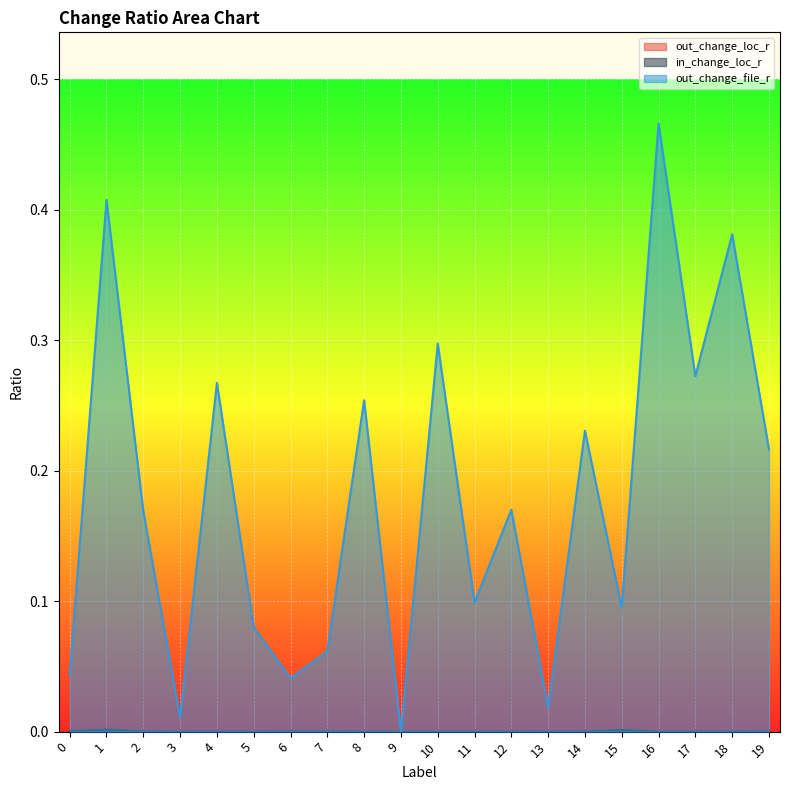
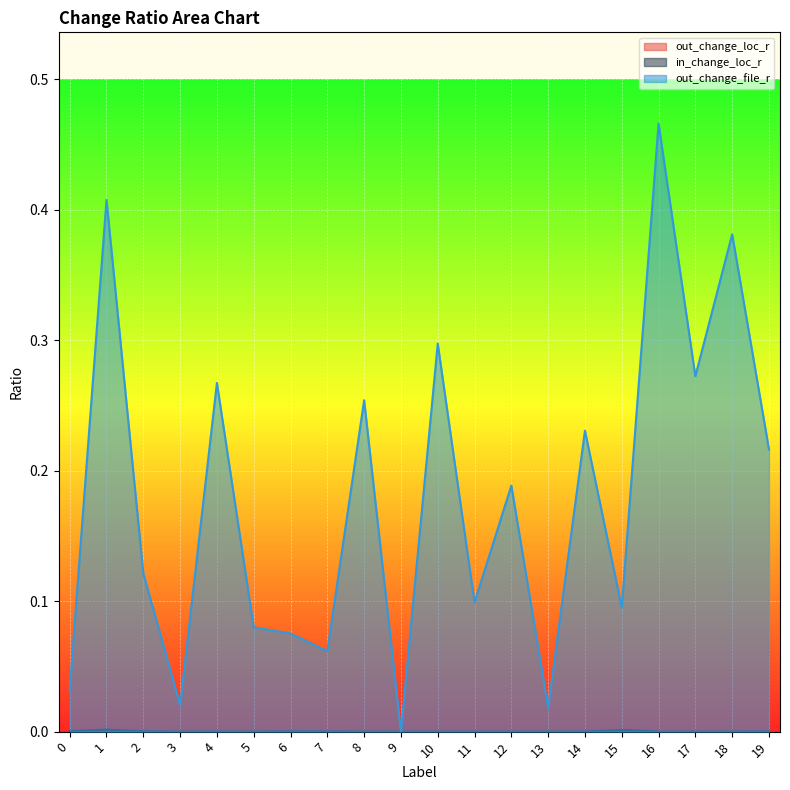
out_change_file_r, 0: 0.043 -> 0.032
out_change_file_r, 2: 0.169 -> 0.121
out_change_file_r, 3: 0.011 -> 0.020
out_change_file_r, 6: 0.041 -> 0.075
out_change_file_r, 12: 0.170 -> 0.189
